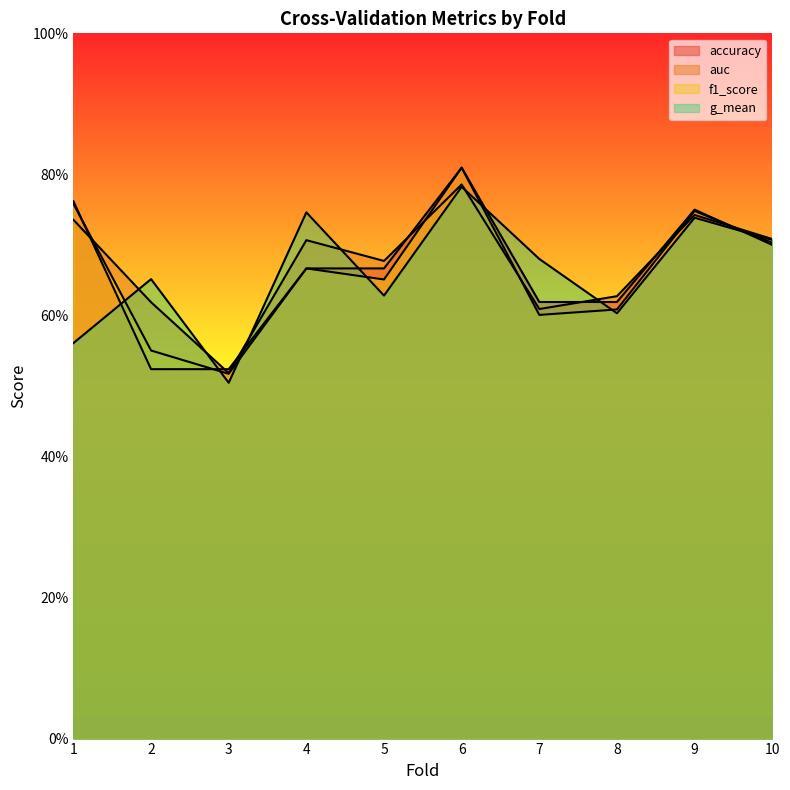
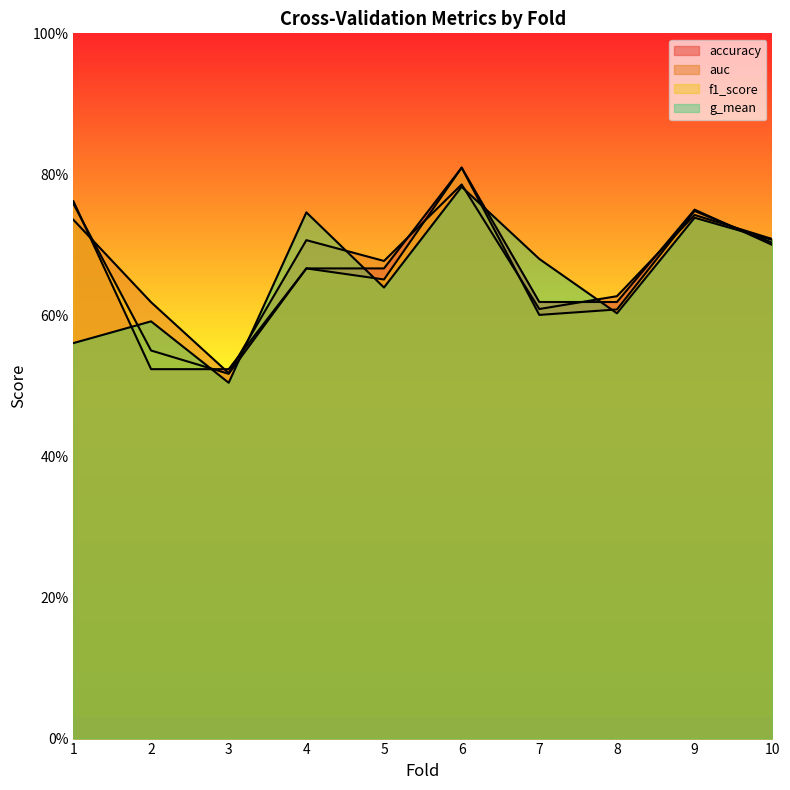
g_mean, 2: 65% -> 59%
g_mean, 5: 63% -> 64%
